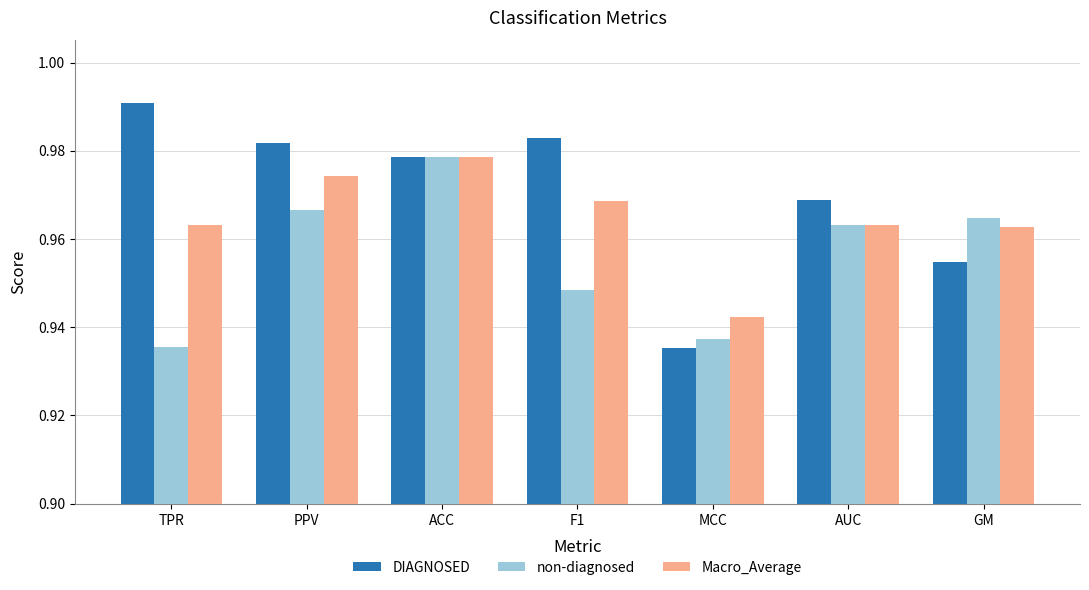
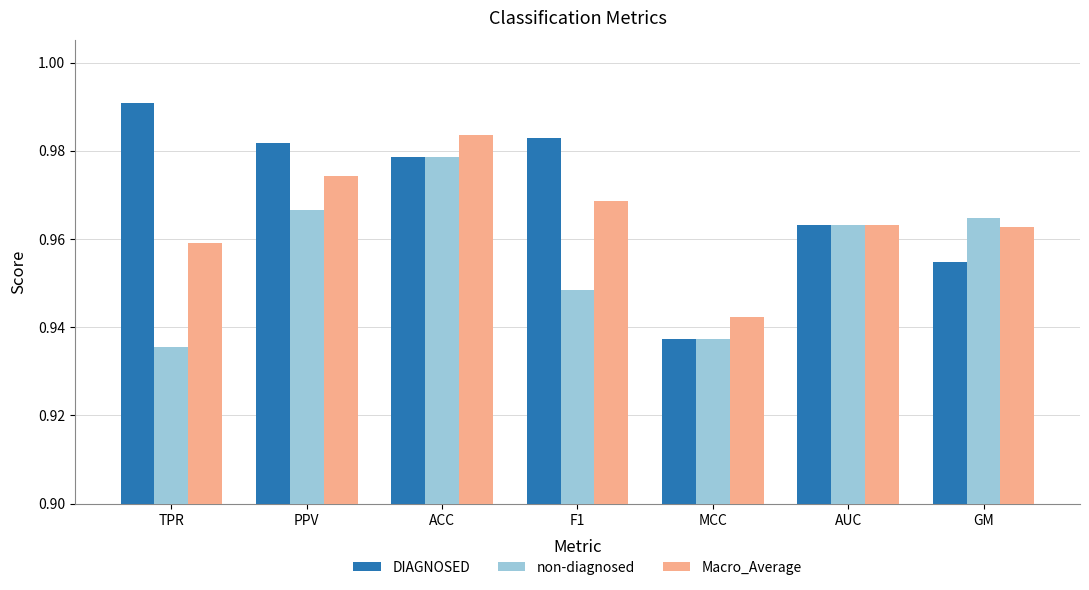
Macro_Average, TPR: 0.963 -> 0.959
Macro_Average, ACC: 0.979 -> 0.984
DIAGNOSED, MCC: 0.935 -> 0.937
DIAGNOSED, AUC: 0.969 -> 0.963
